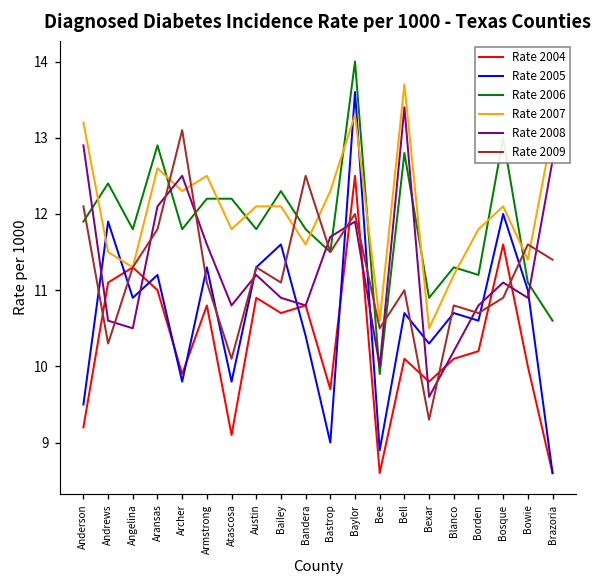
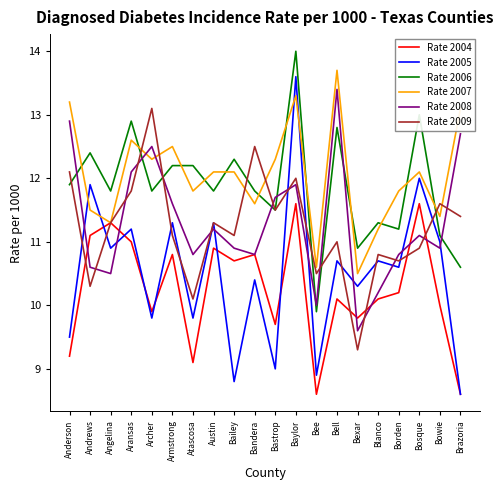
Rate 2005, Bailey: 11.6 -> 8.8
Rate 2004, Baylor: 12.5 -> 11.6
